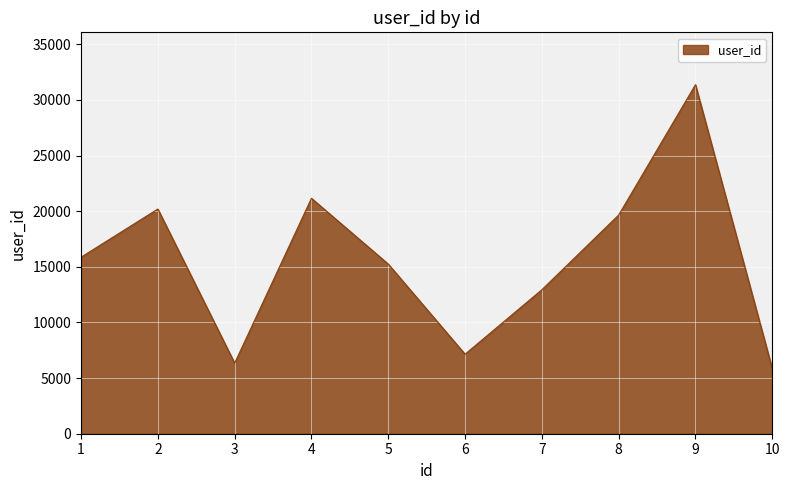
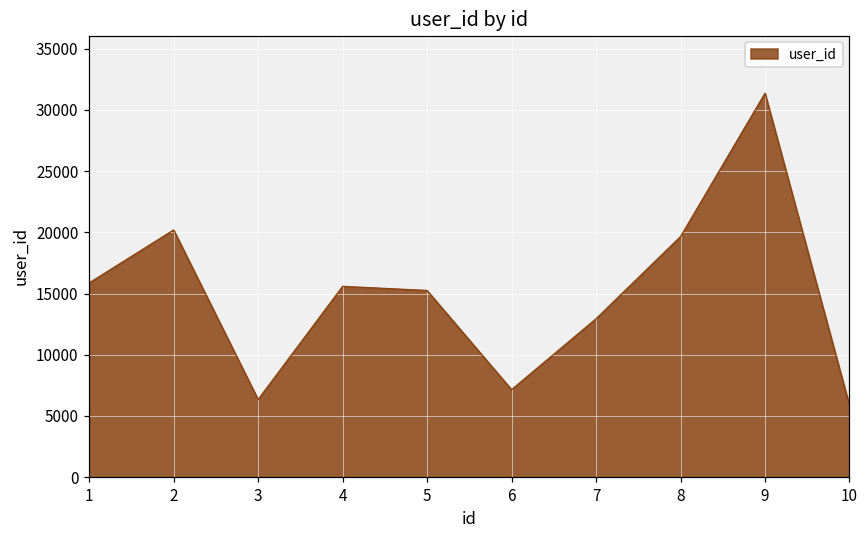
4: 21200 -> 15600
